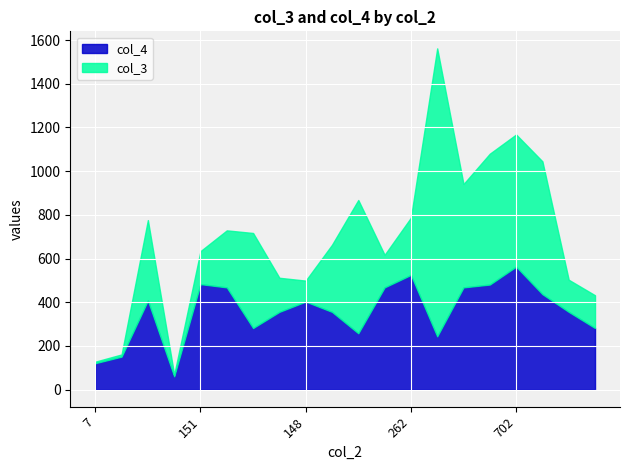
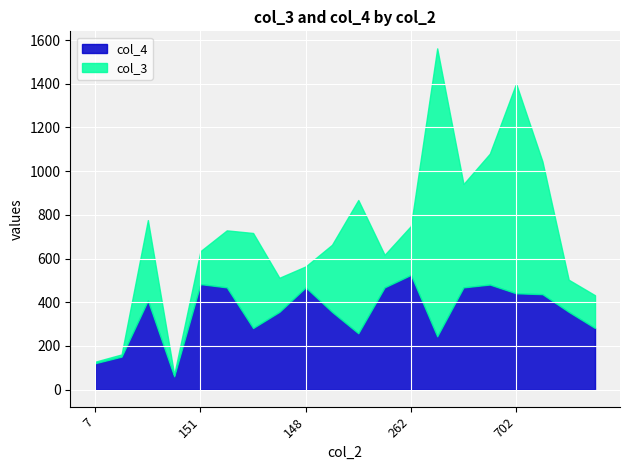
col_4, 148: 400 -> 470
col_3, 262: 260 -> 220
col_4, 702: 560 -> 440
col_3, 702: 610 -> 960
